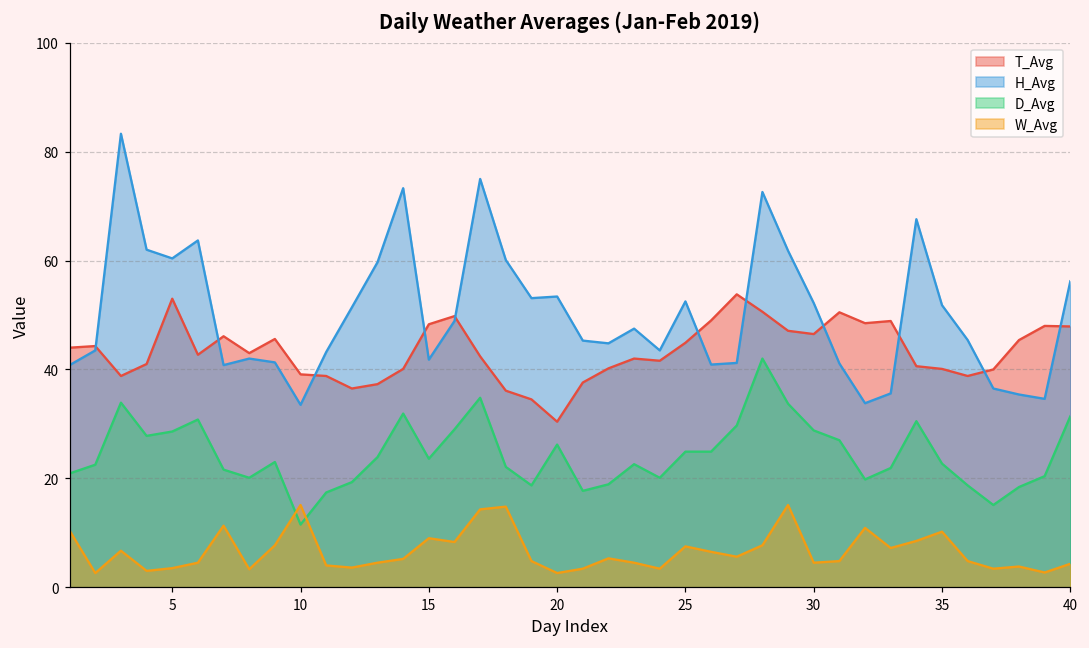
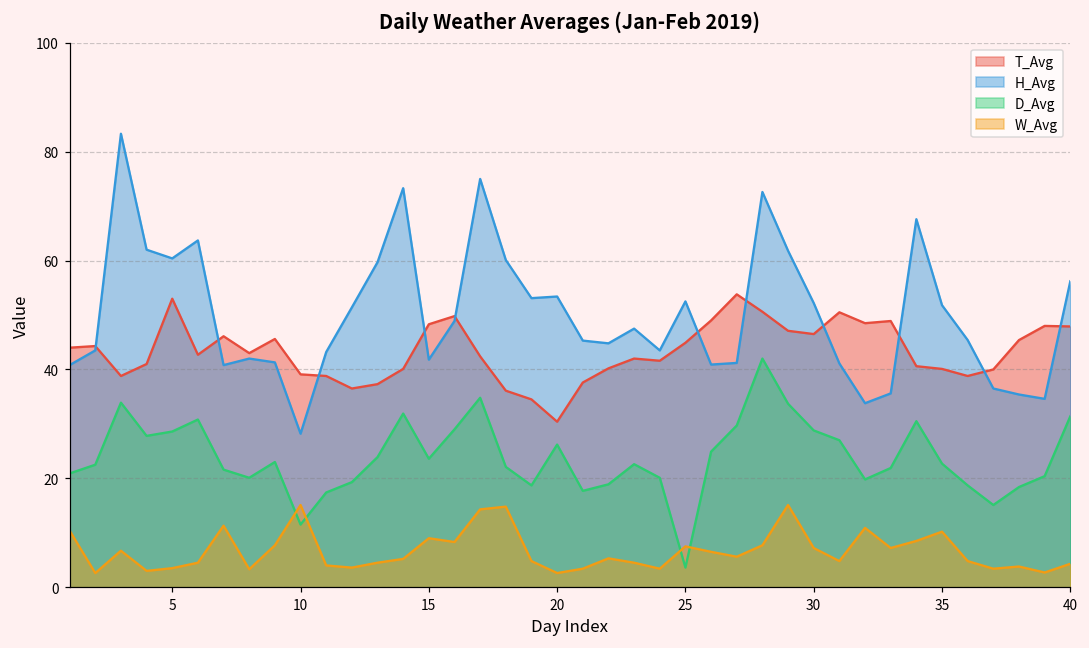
H_Avg, 10: 34 -> 28
D_Avg, 25: 25 -> 4
W_Avg, 30: 5 -> 7
